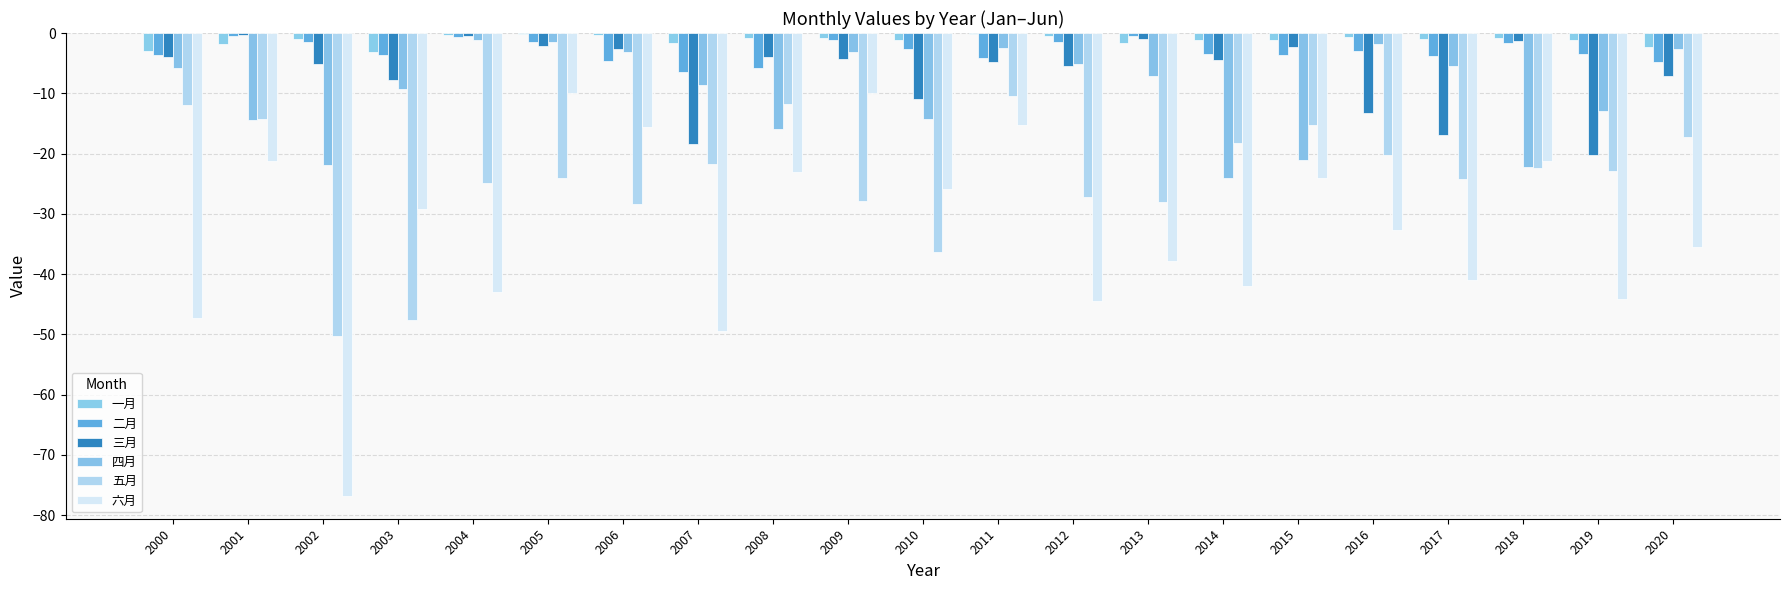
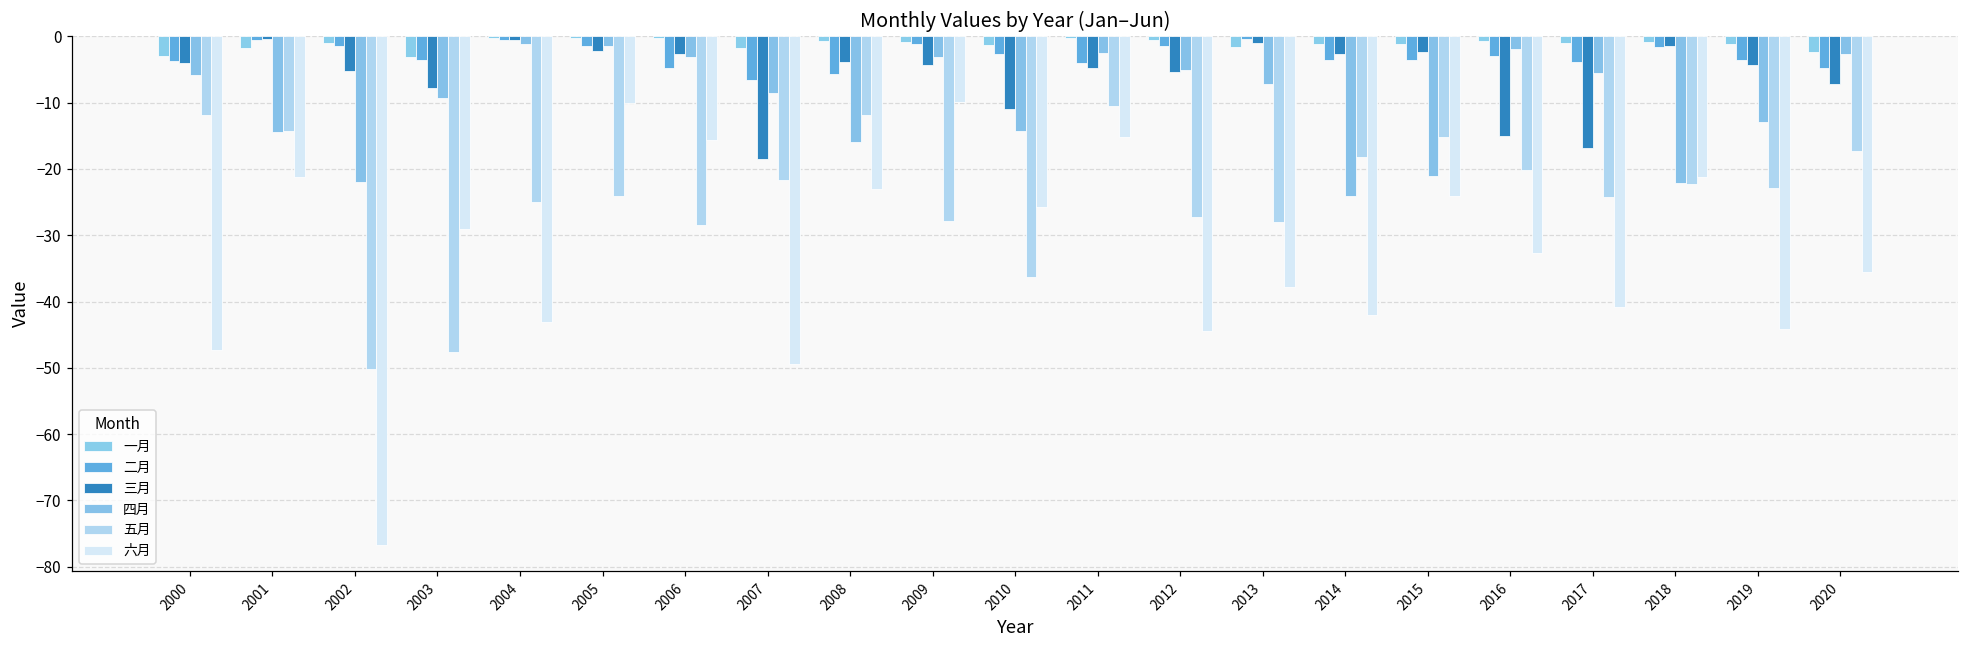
三月, 2014: -5 -> -3
三月, 2016: -13 -> -15
三月, 2019: -20 -> -4
